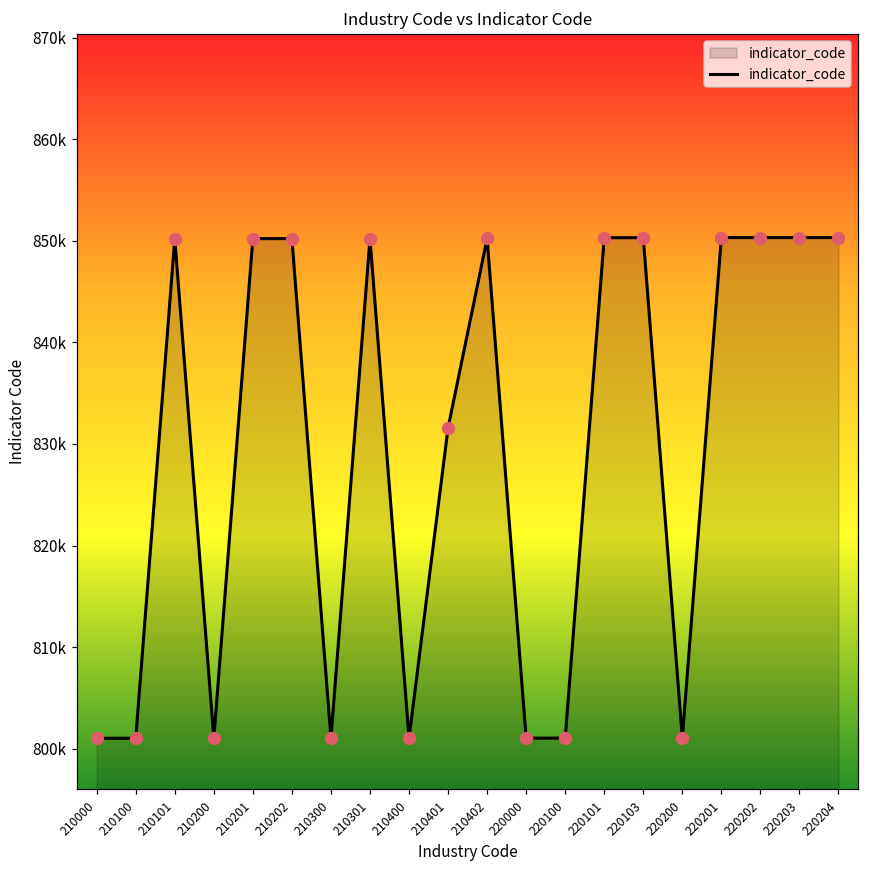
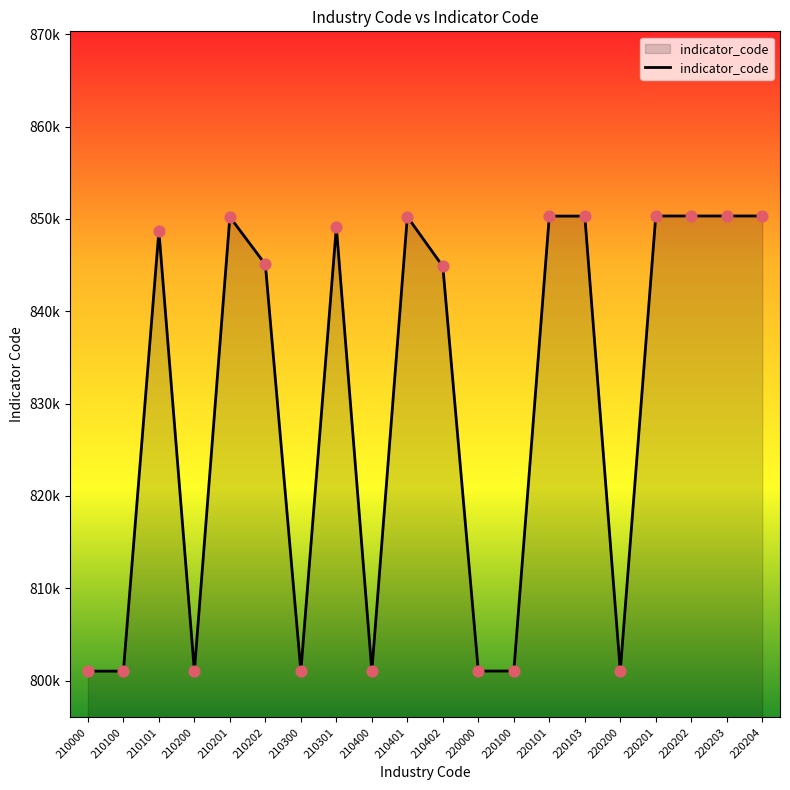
210101: 850000 -> 849000
210202: 850000 -> 845000
210301: 850000 -> 849000
210401: 832000 -> 850000
210402: 850000 -> 845000
